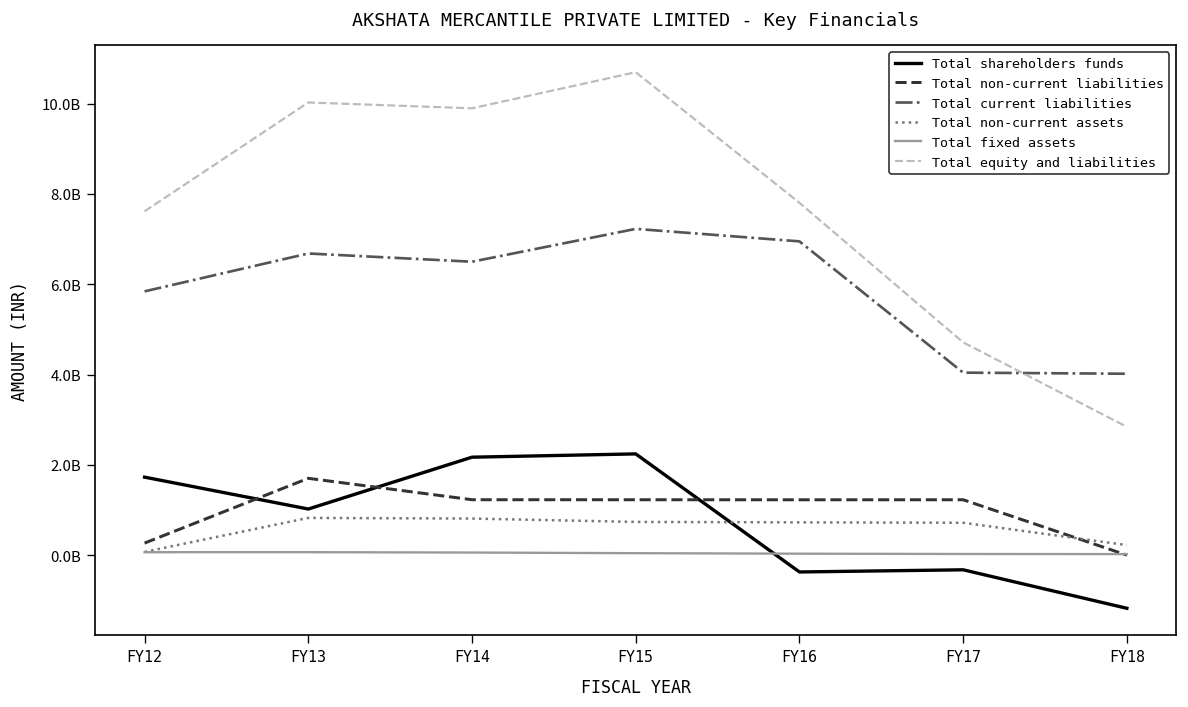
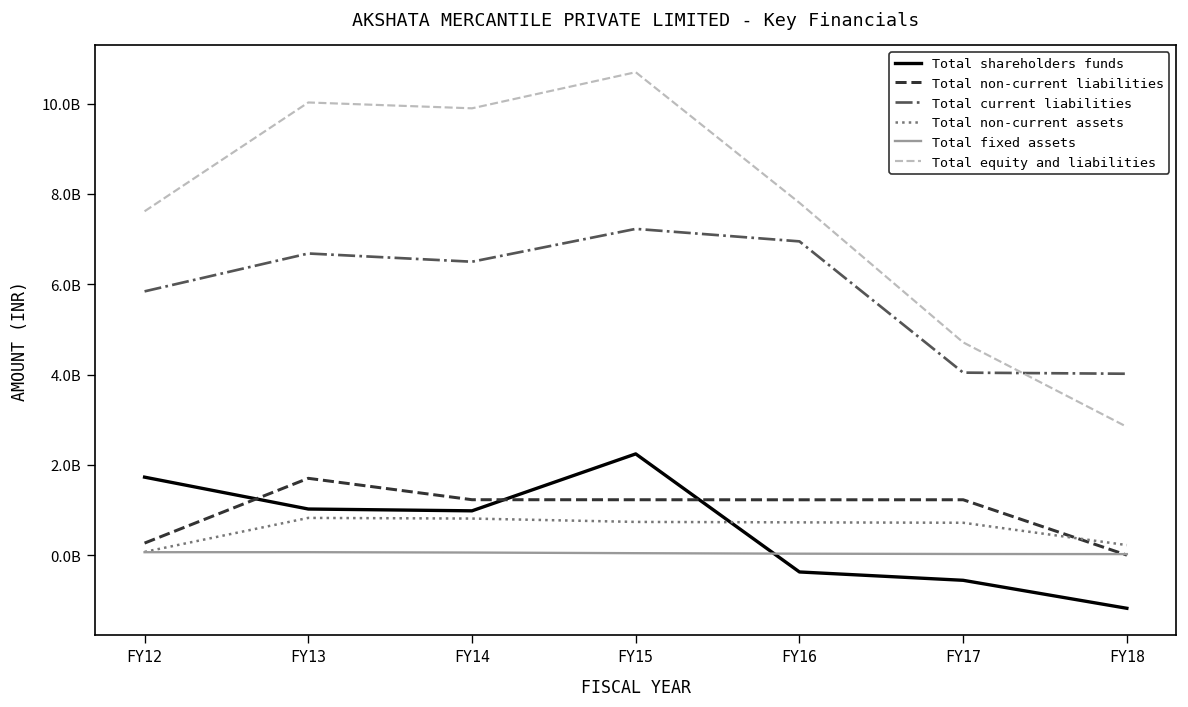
Total shareholders funds, FY14: 2200000000 -> 1000000000
Total shareholders funds, FY17: -300000000 -> -600000000
